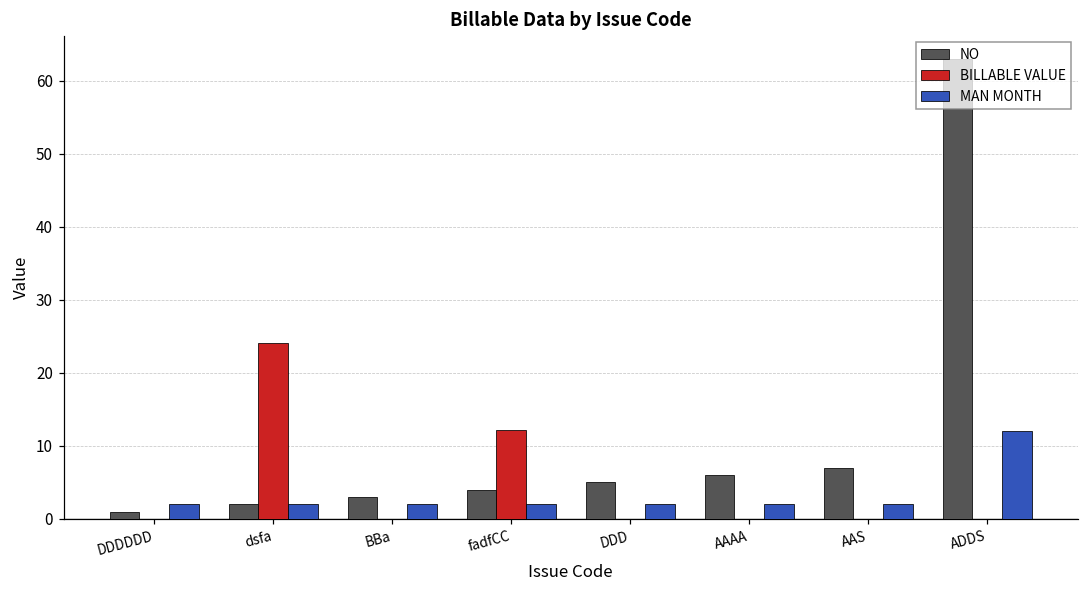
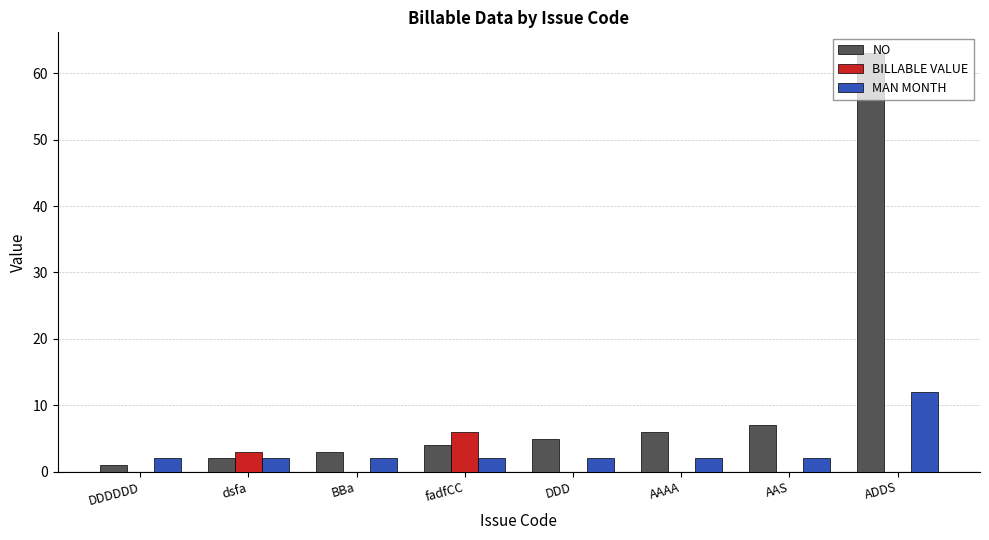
BILLABLE VALUE, dsfa: 24 -> 3
BILLABLE VALUE, fadfCC: 12 -> 6
